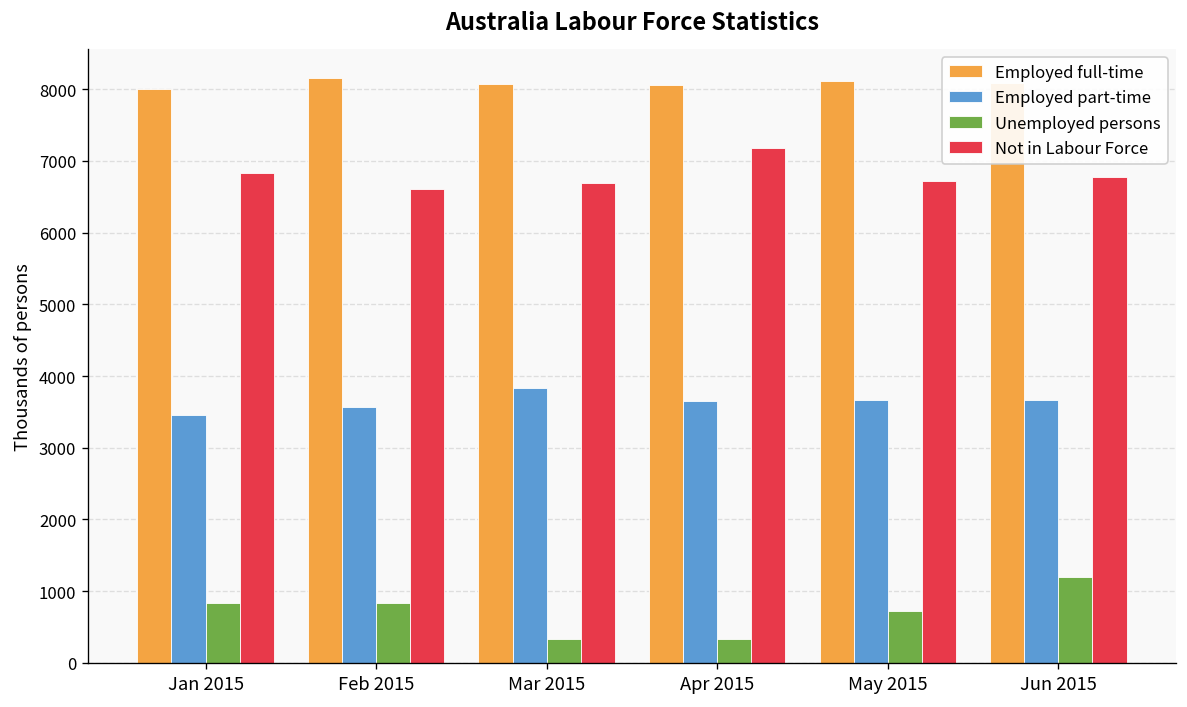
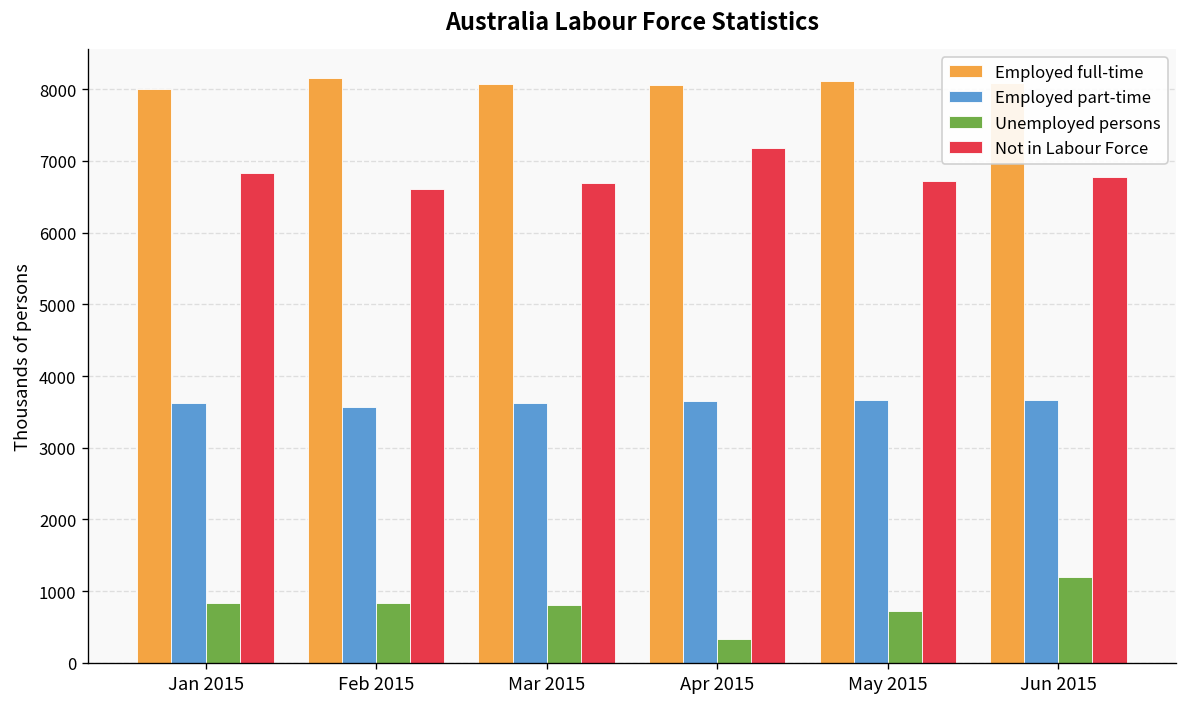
Employed part-time, Jan 2015: 3500 -> 3600
Employed part-time, Mar 2015: 3800 -> 3600
Unemployed persons, Mar 2015: 300 -> 800
